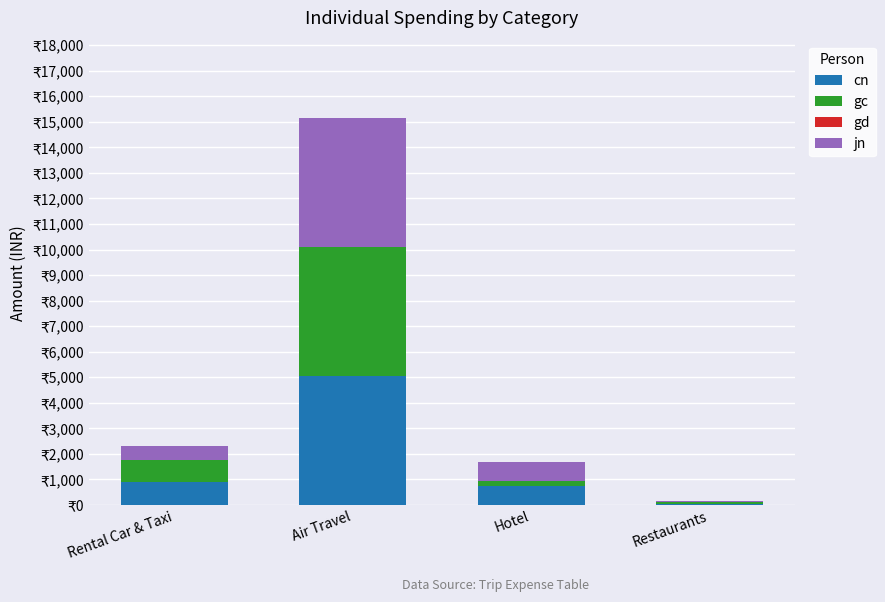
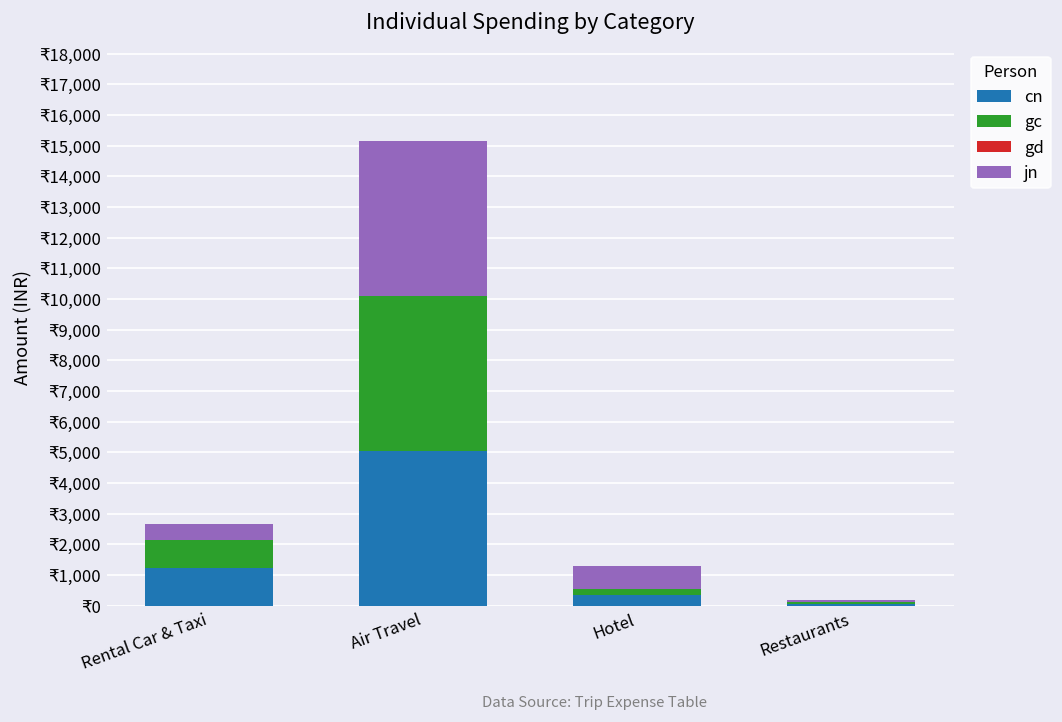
cn, Rental Car & Taxi: ₹900 -> ₹1,200
cn, Hotel: ₹700 -> ₹300
